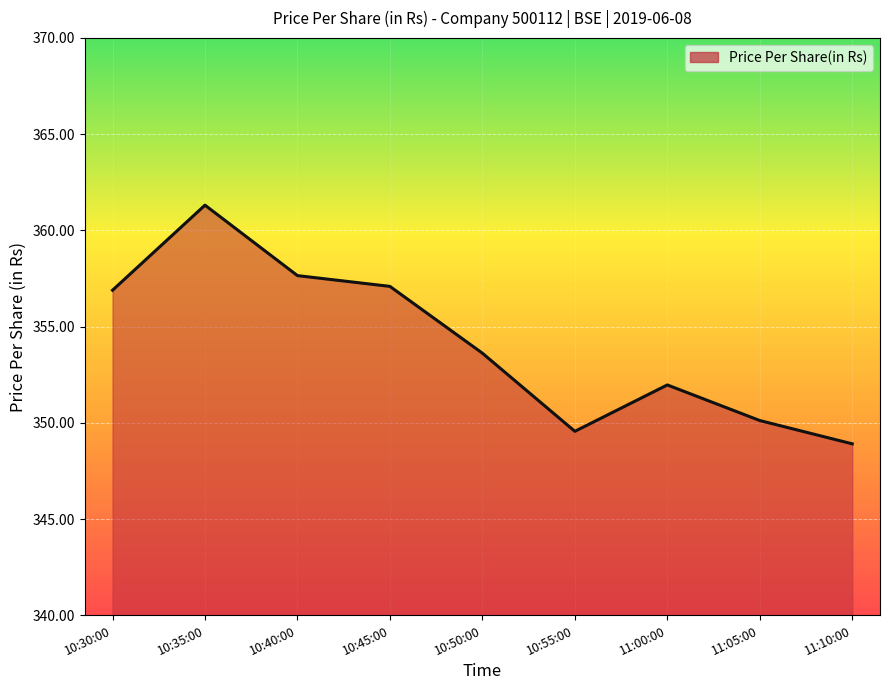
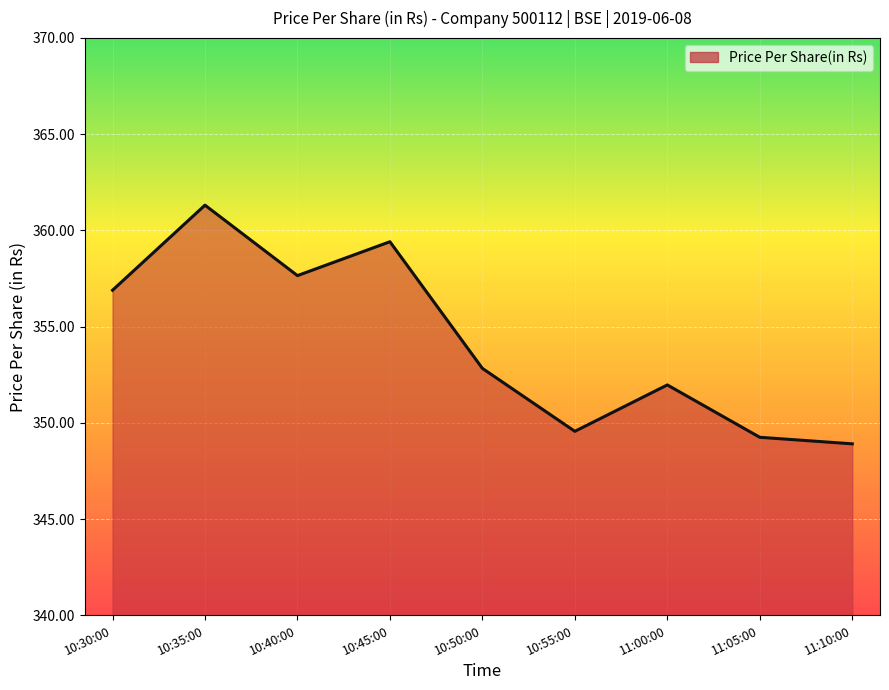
10:45:00: 357.1 -> 359.4
10:50:00: 353.6 -> 352.8
11:05:00: 350.1 -> 349.3
